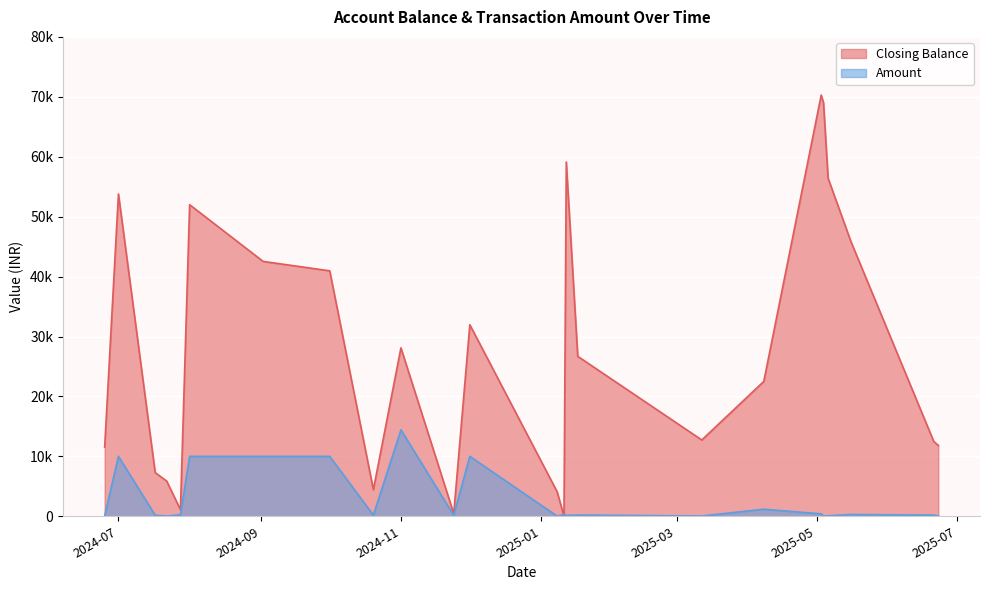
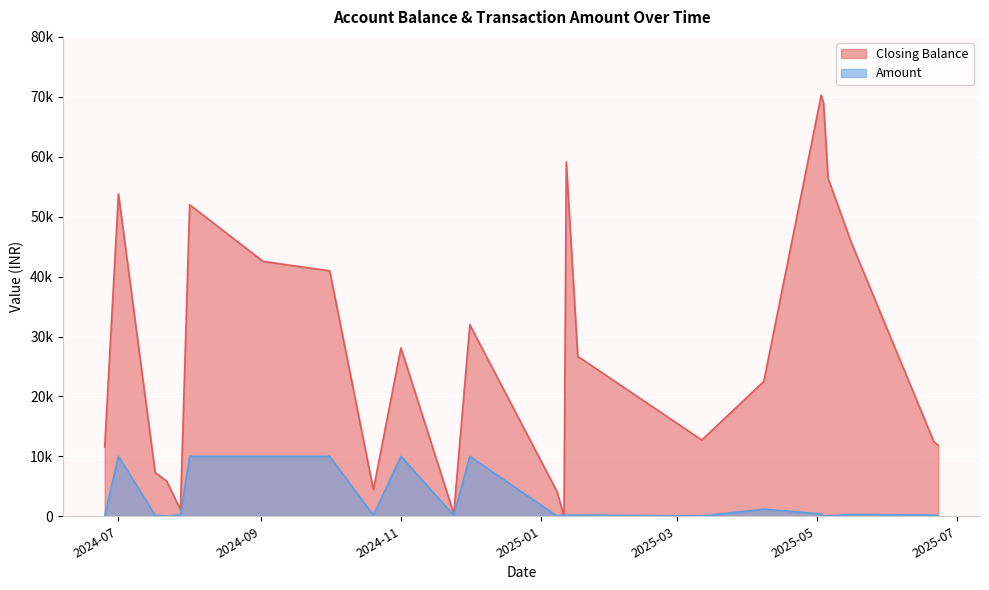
Amount, 2024-11: 14000 -> 10000
